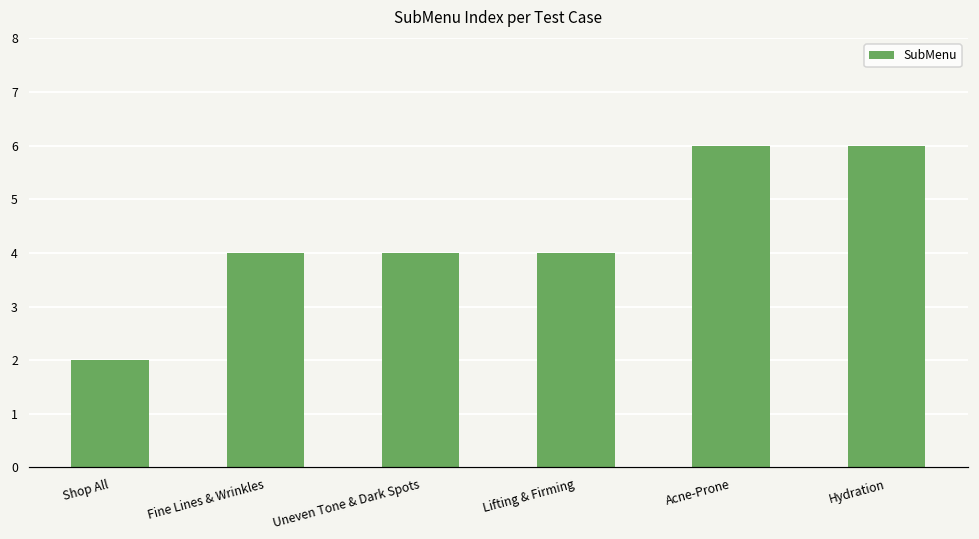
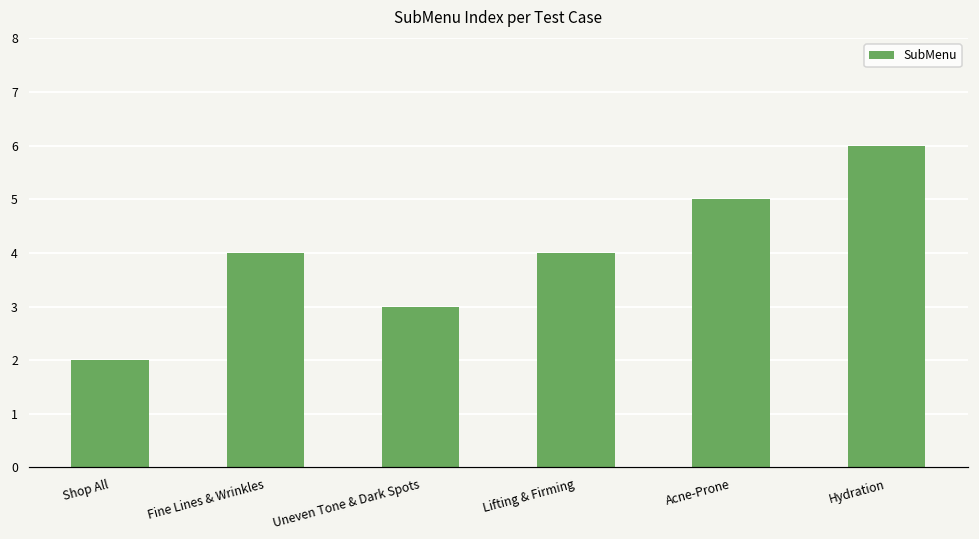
Uneven Tone & Dark Spots: 4 -> 3
Acne-Prone: 6 -> 5
